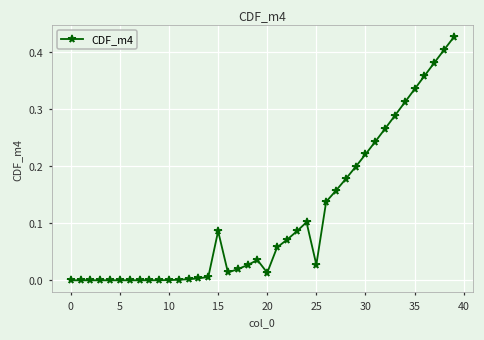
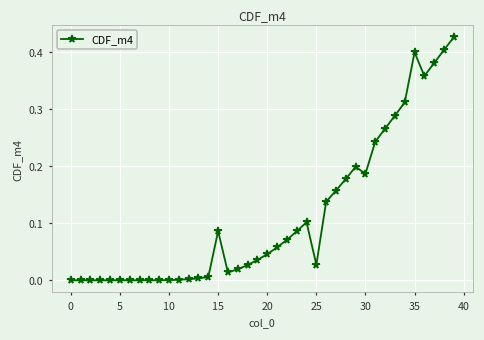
20: 0.01 -> 0.05
30: 0.22 -> 0.19
35: 0.33 -> 0.40
